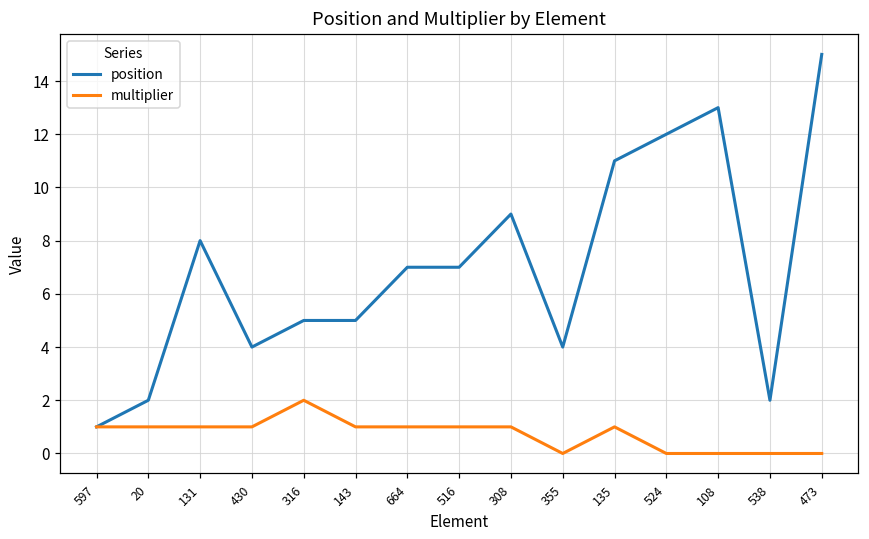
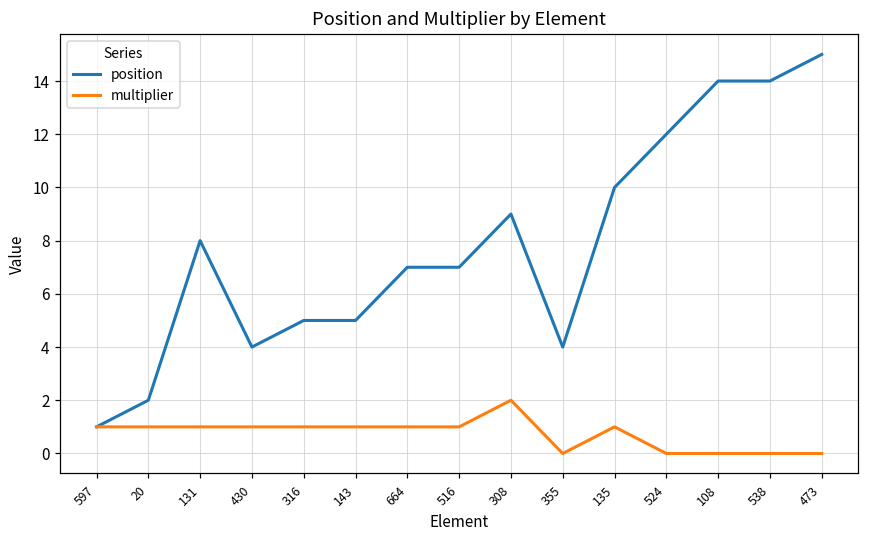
multiplier, 316: 2 -> 1
multiplier, 308: 1 -> 2
position, 135: 11 -> 10
position, 108: 13 -> 14
position, 538: 2 -> 14
